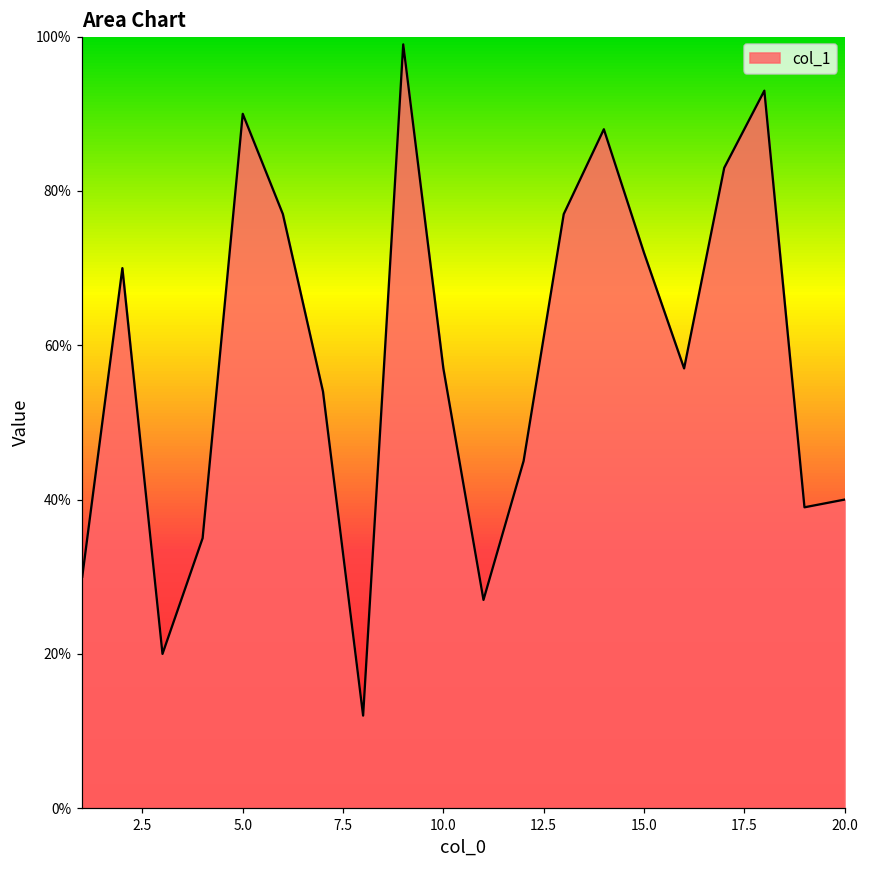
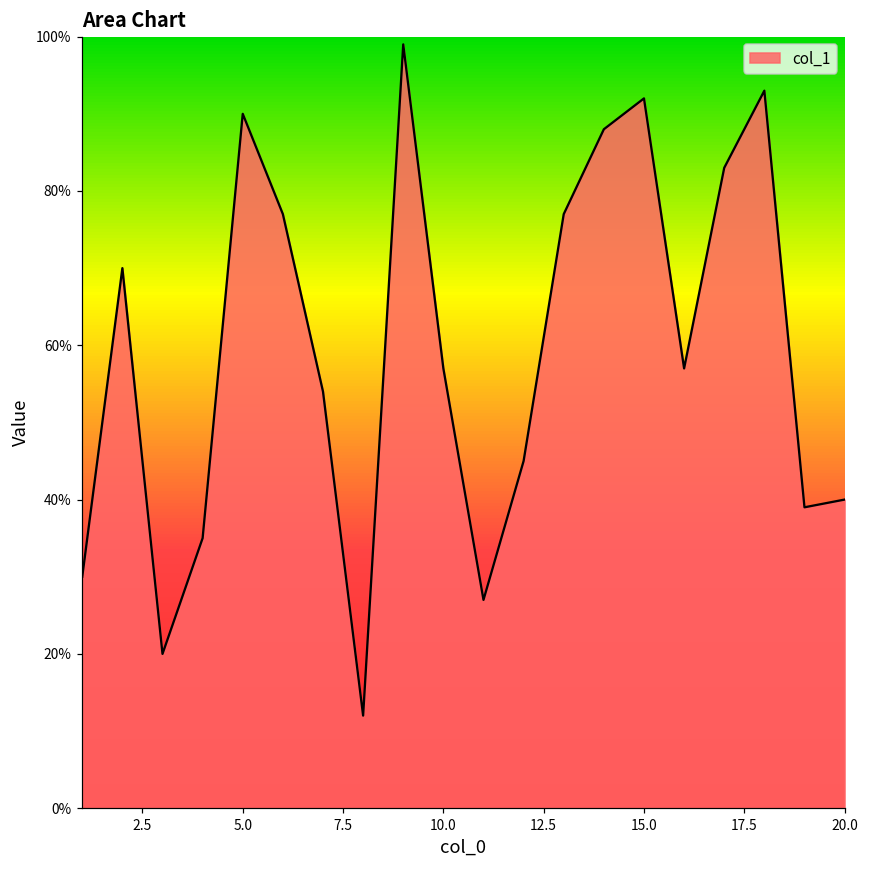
15.0: 72% -> 92%
